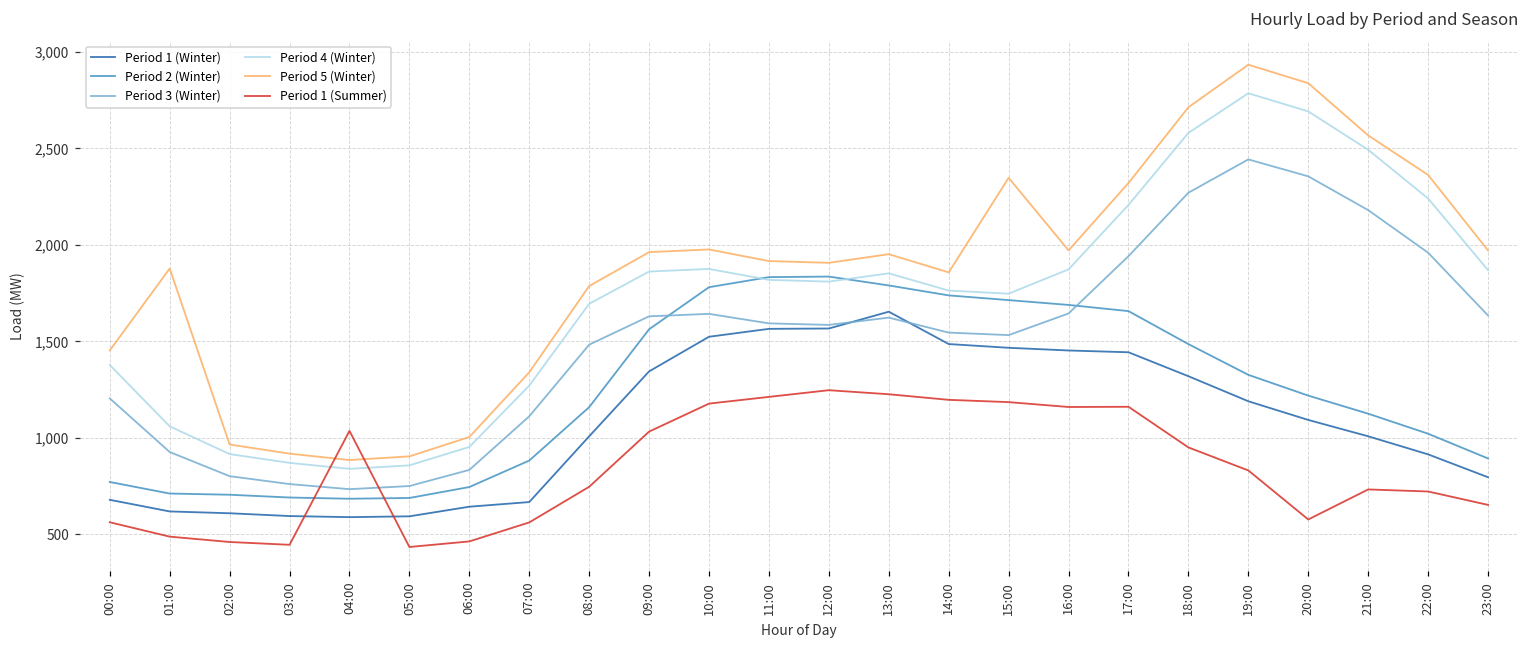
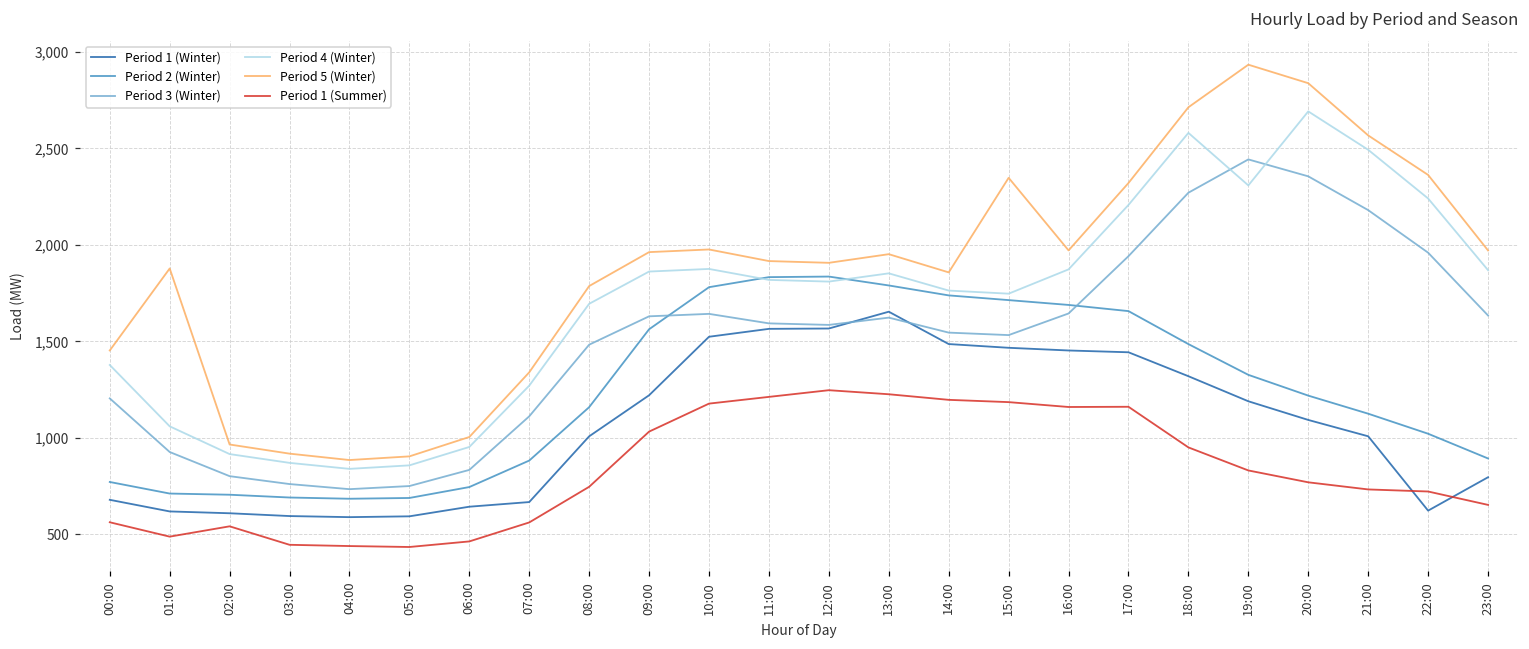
Period 1 (Summer), 02:00: 460 -> 540
Period 1 (Summer), 04:00: 1,040 -> 440
Period 1 (Winter), 09:00: 1,340 -> 1,220
Period 4 (Winter), 19:00: 2,790 -> 2,310
Period 1 (Summer), 20:00: 580 -> 770
Period 1 (Winter), 22:00: 910 -> 620
